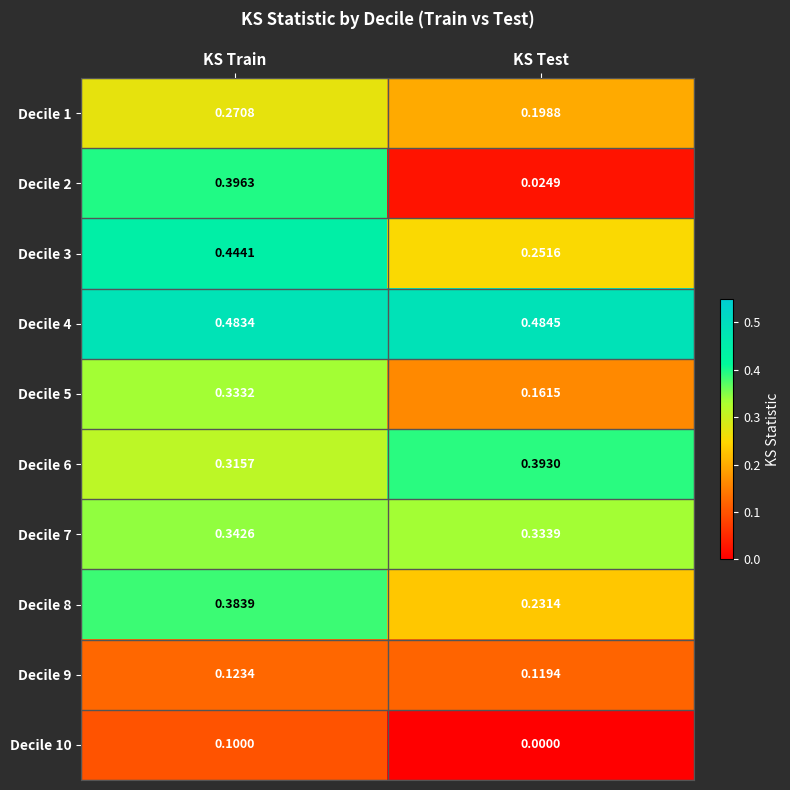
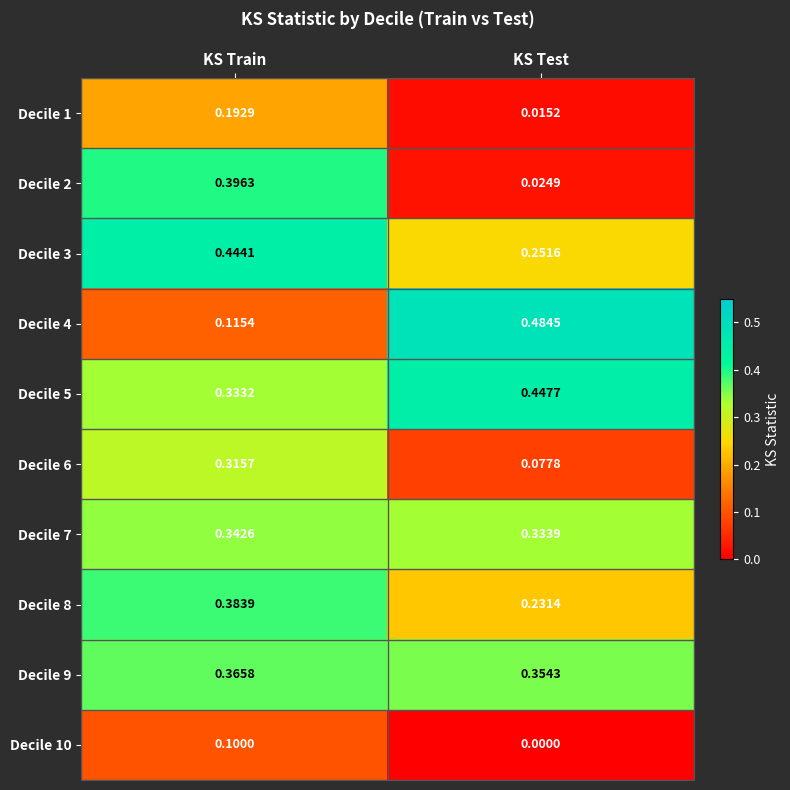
Decile 1, KS Train: 0.2708 -> 0.1929
Decile 1, KS Test: 0.1988 -> 0.0152
Decile 4, KS Train: 0.4834 -> 0.1154
Decile 5, KS Test: 0.1615 -> 0.4477
Decile 6, KS Test: 0.3930 -> 0.0778
Decile 9, KS Train: 0.1234 -> 0.3658
Decile 9, KS Test: 0.1194 -> 0.3543
